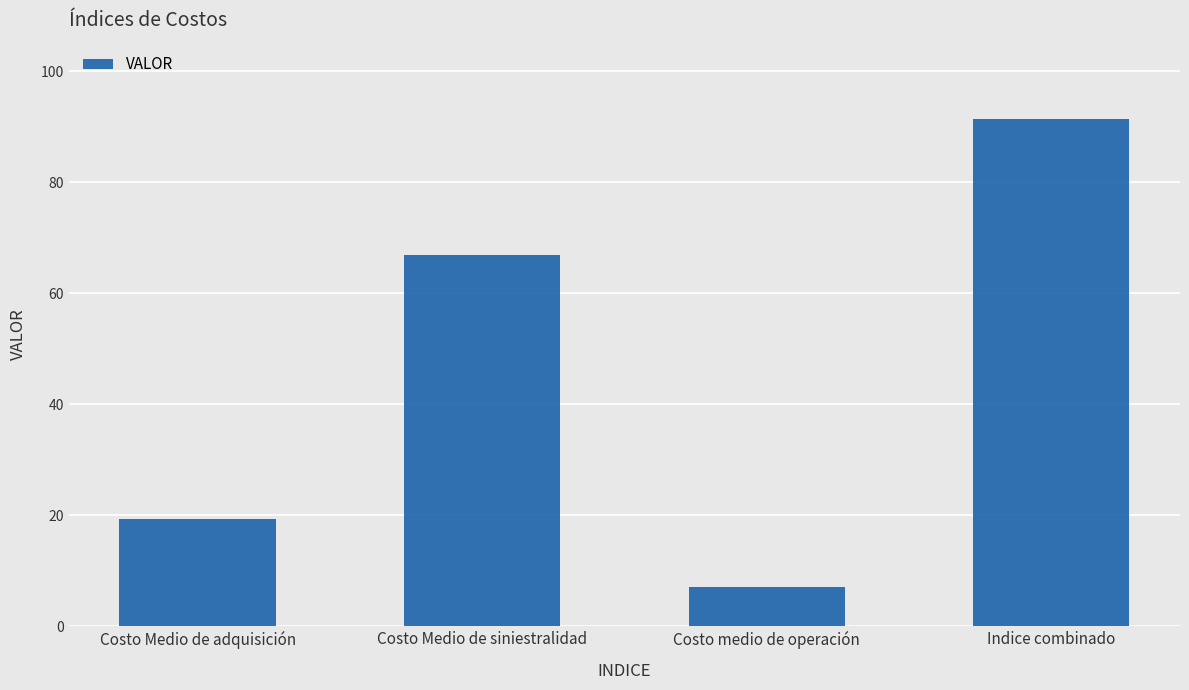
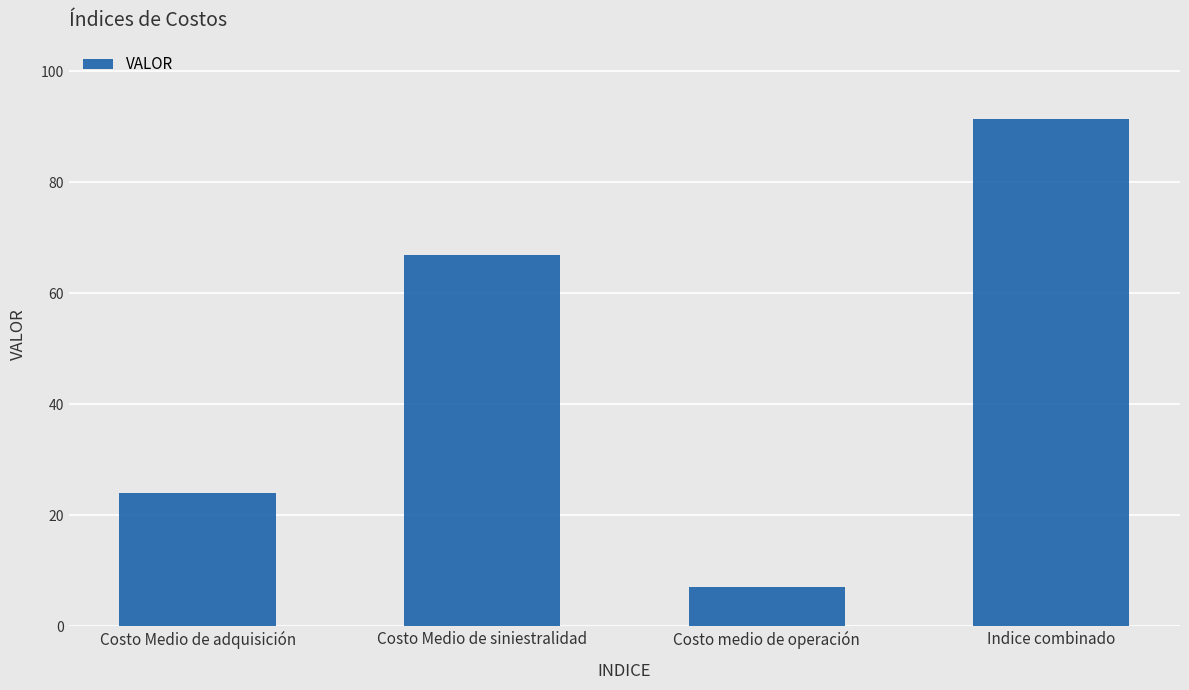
Costo Medio de adquisición: 19 -> 24
